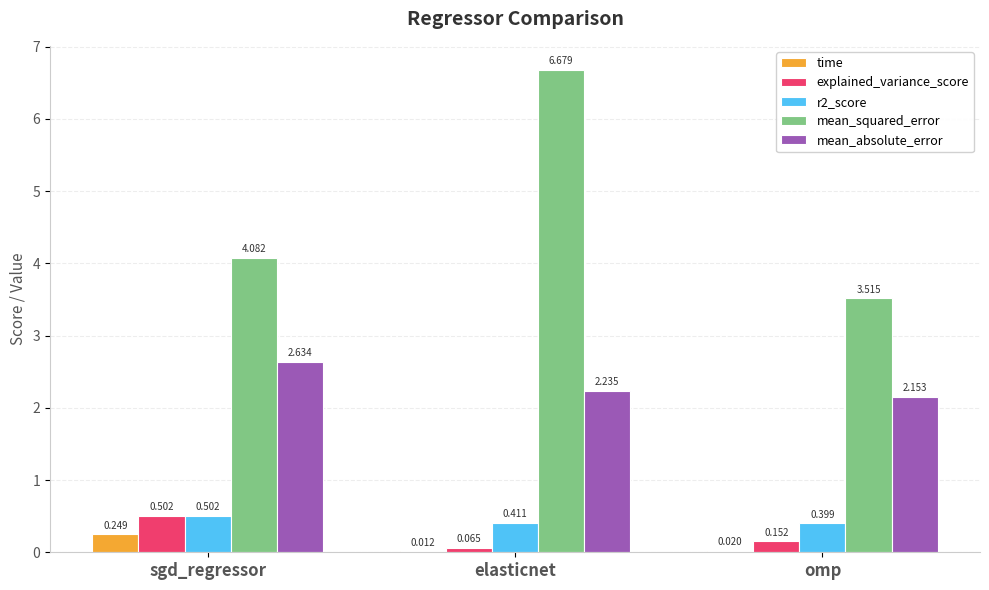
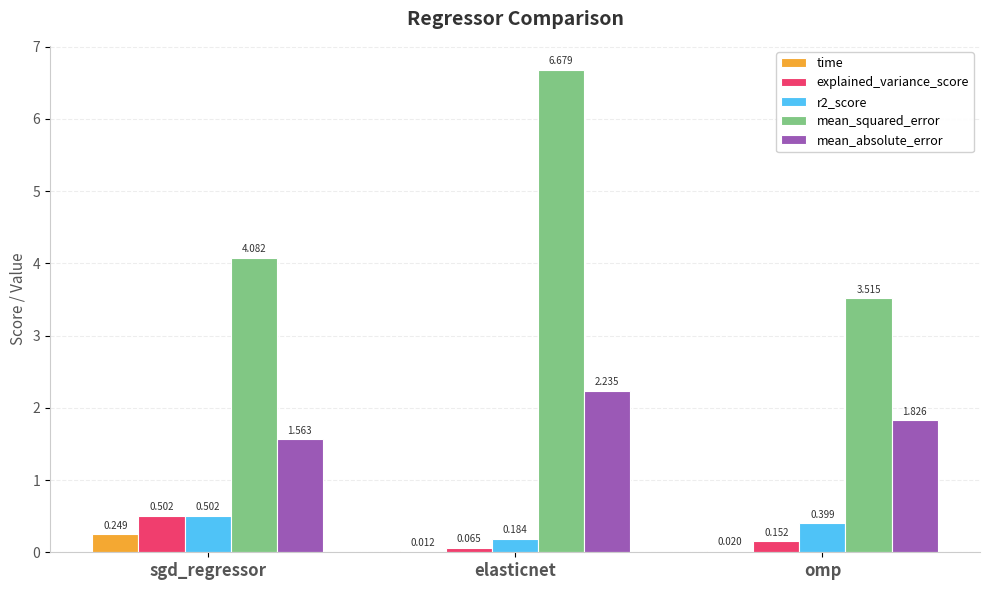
mean_absolute_error, sgd_regressor: 2.634 -> 1.563
r2_score, elasticnet: 0.411 -> 0.184
mean_absolute_error, omp: 2.153 -> 1.826
